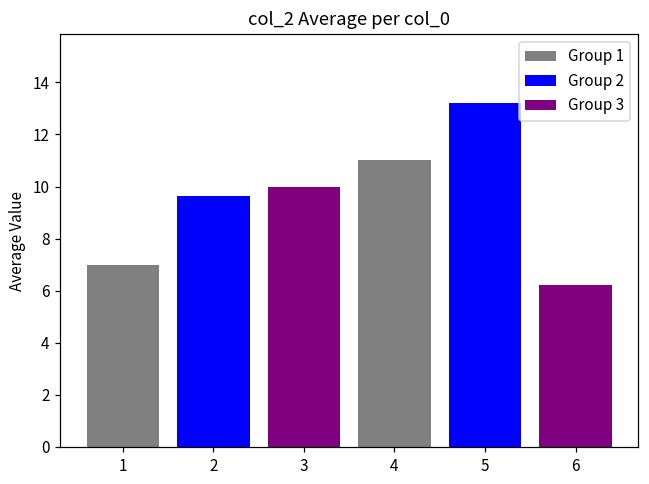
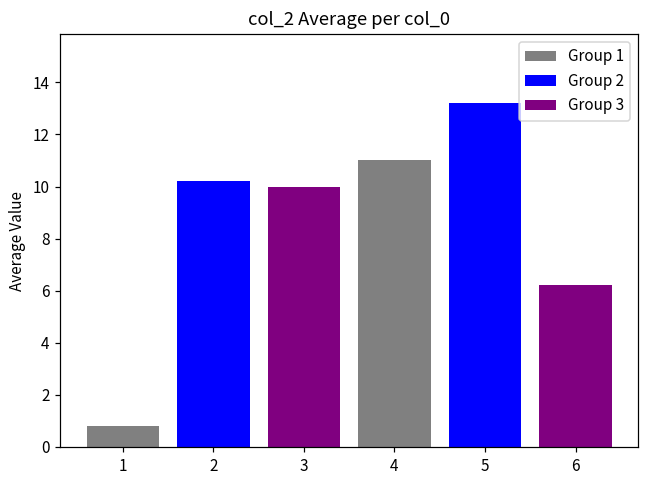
1: 7.0 -> 0.8
2: 9.6 -> 10.2
